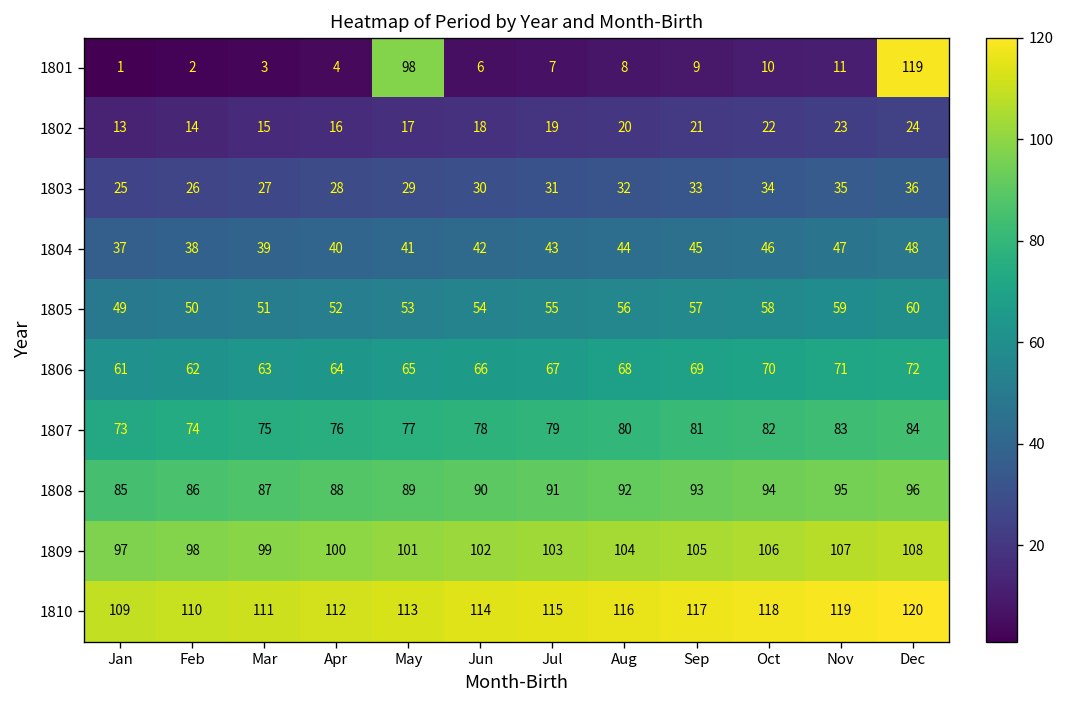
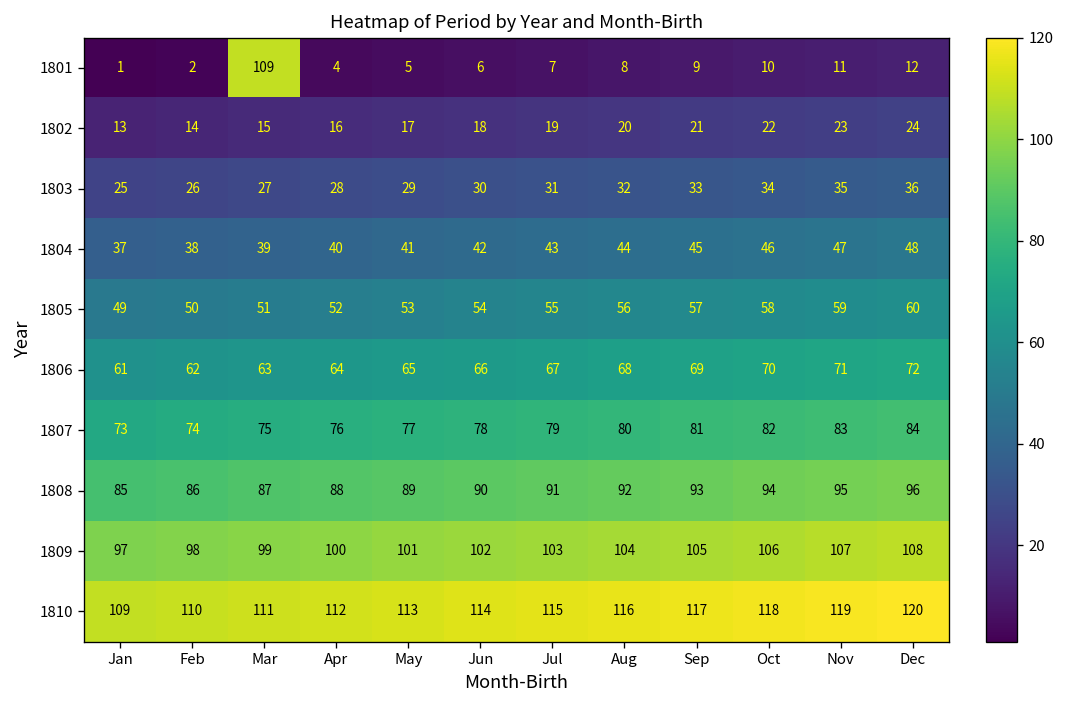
1801, Mar: 3 -> 109
1801, May: 98 -> 5
1801, Dec: 119 -> 12
